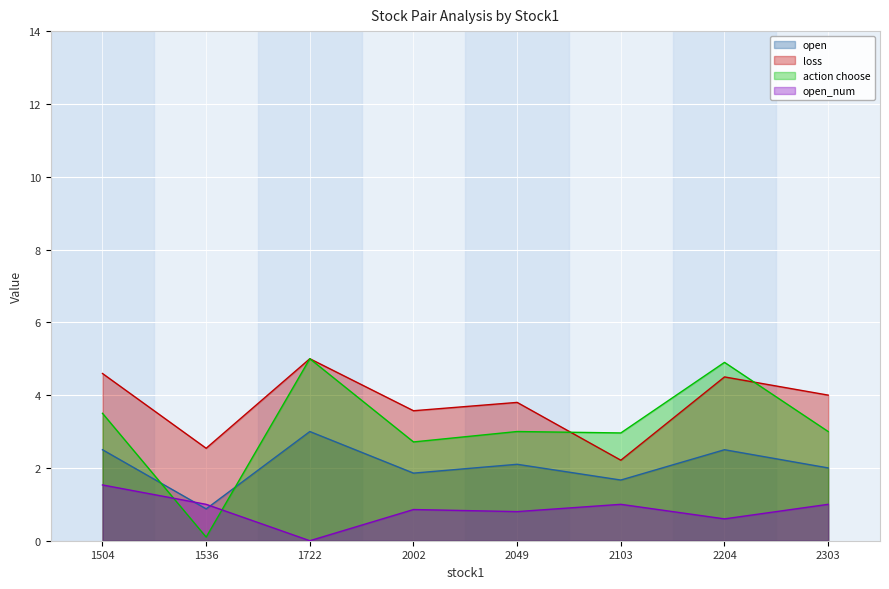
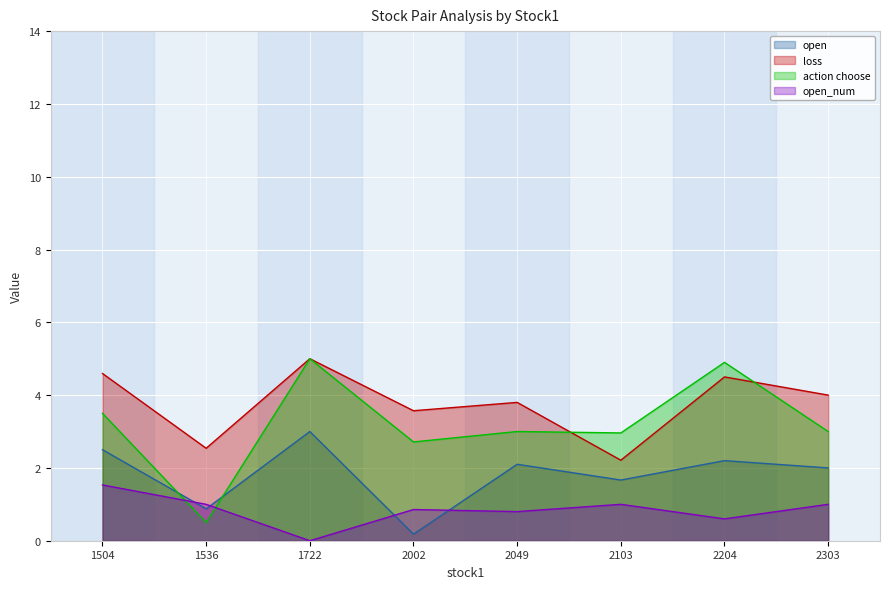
action choose, 1536: 0.1 -> 0.5
open, 2002: 1.9 -> 0.2
open, 2204: 2.5 -> 2.2
